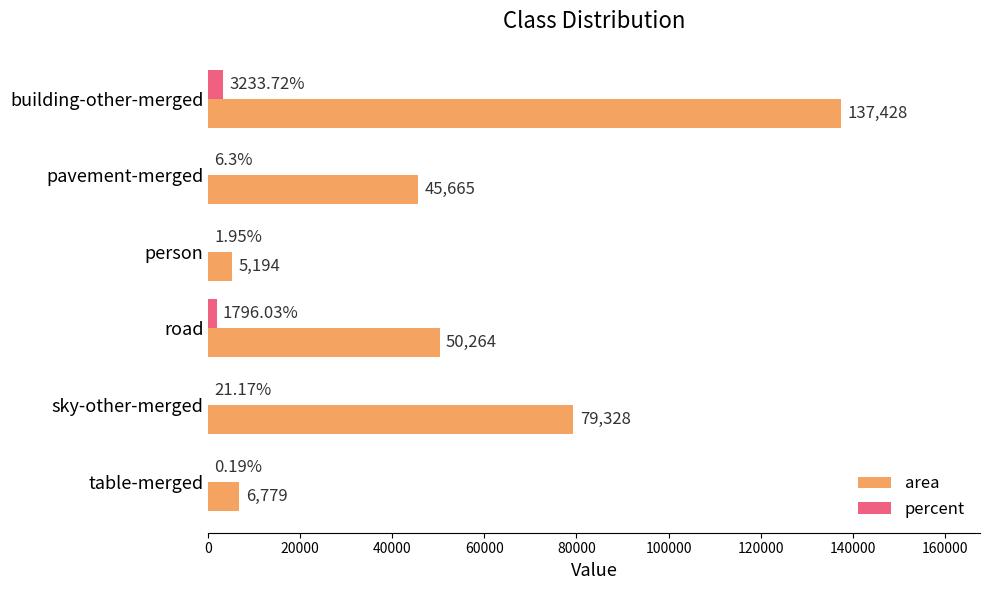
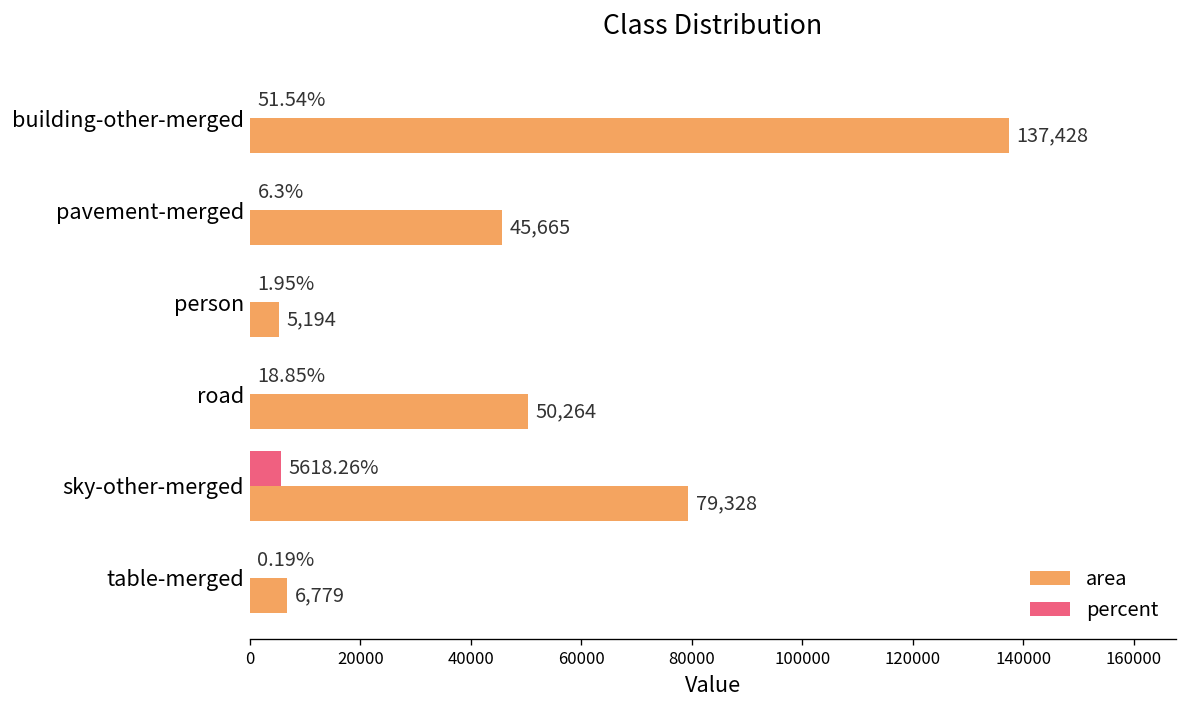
percent, building-other-merged: 3233.72% -> 51.54%
percent, road: 1796.03% -> 18.85%
percent, sky-other-merged: 21.17% -> 5618.26%
